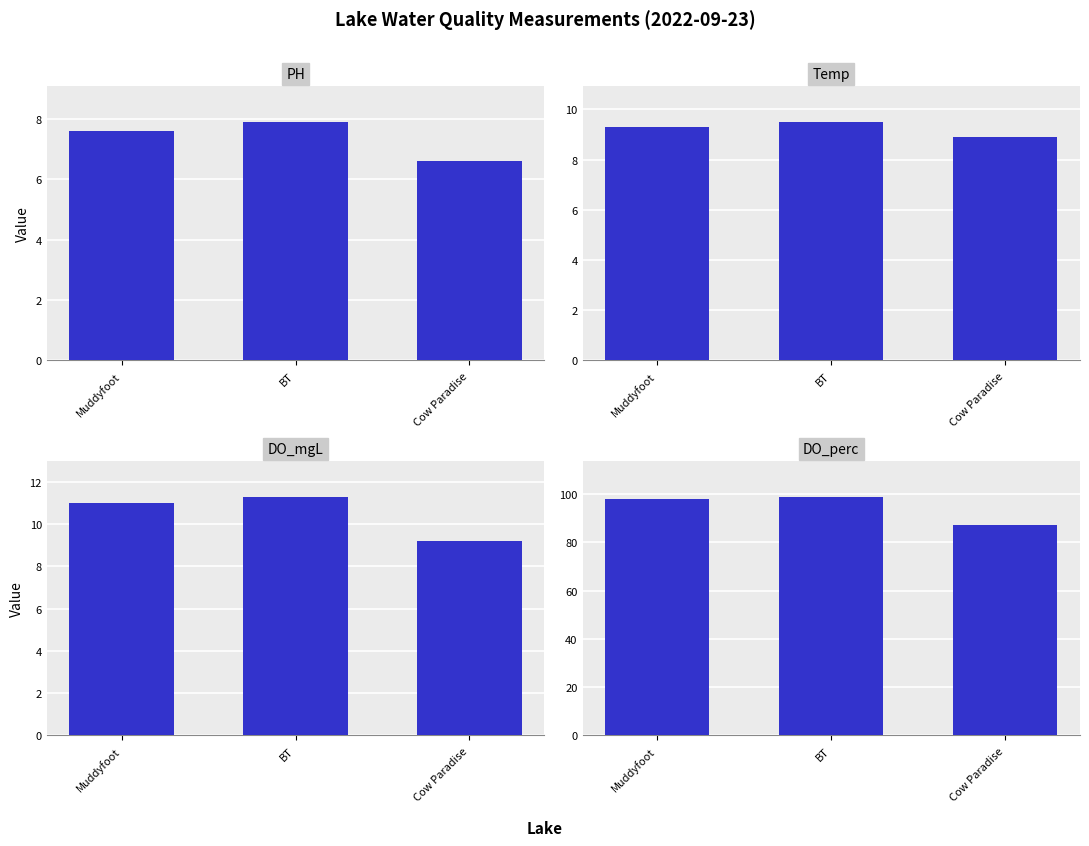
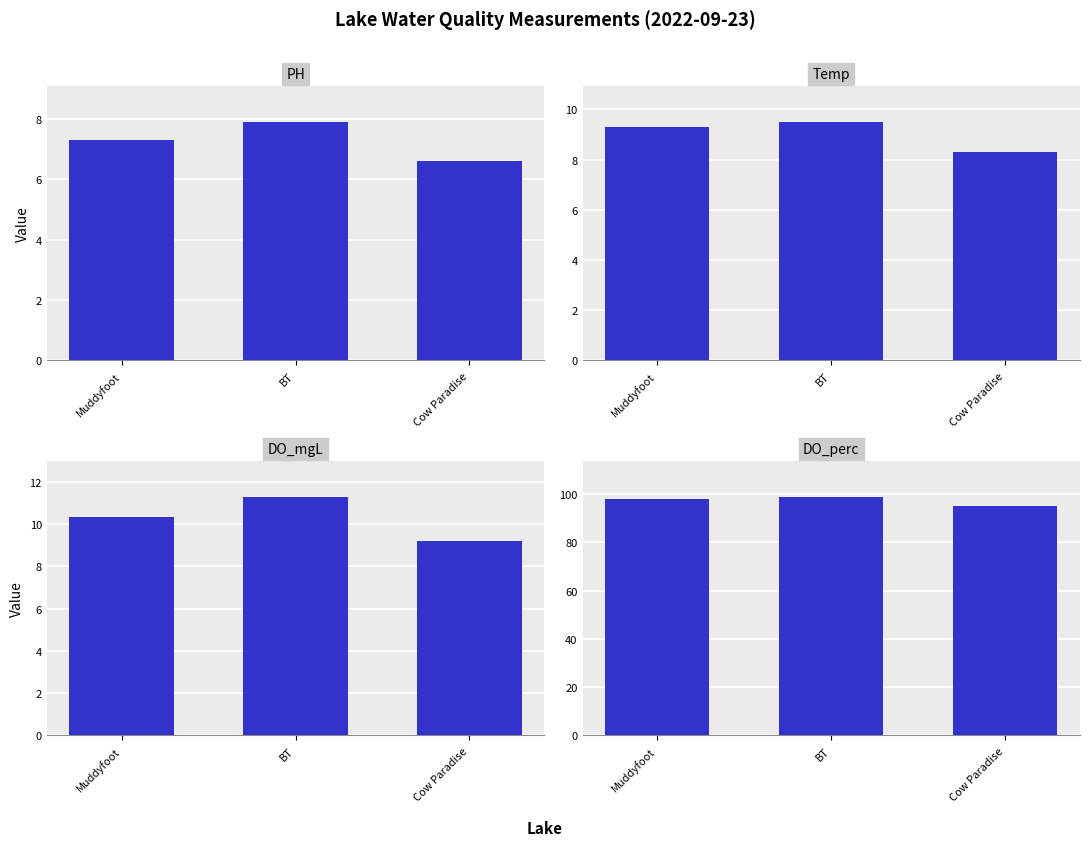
PH, Muddyfoot: 7.6 -> 7.3
Temp, Cow Paradise: 8.9 -> 8.3
DO_mgL, Muddyfoot: 11.0 -> 10.3
DO_perc, Cow Paradise: 87 -> 95
